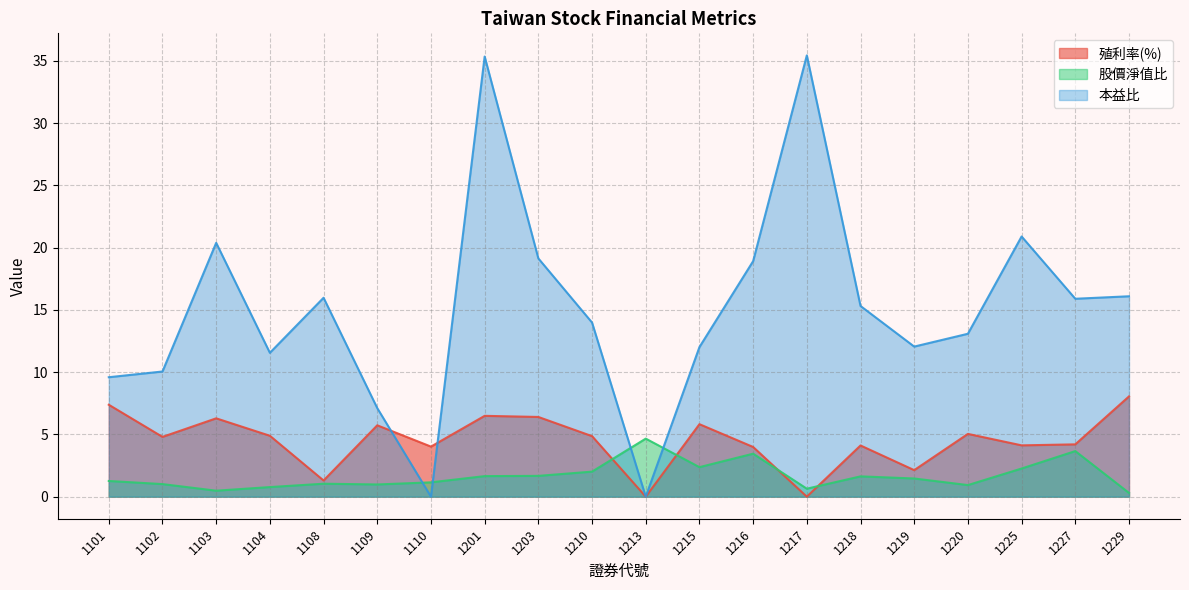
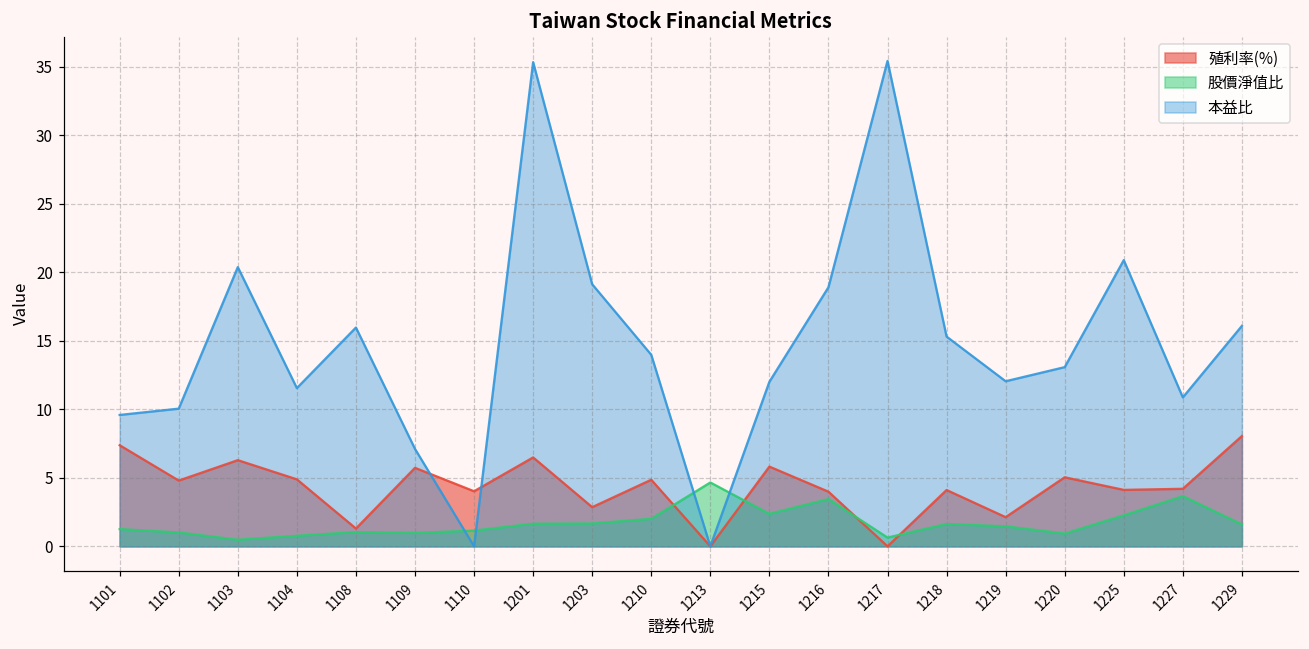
殖利率(%), 1203: 6.4 -> 2.9
本益比, 1227: 15.9 -> 10.9
股價淨值比, 1229: 0.3 -> 1.6
